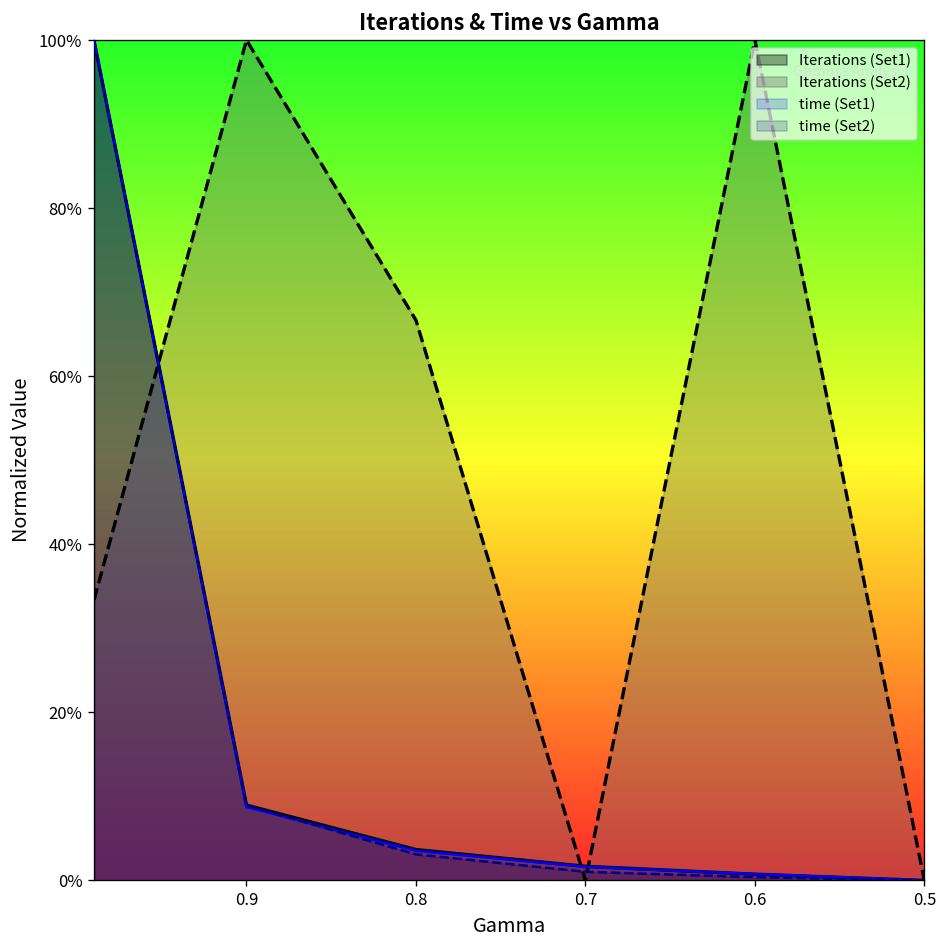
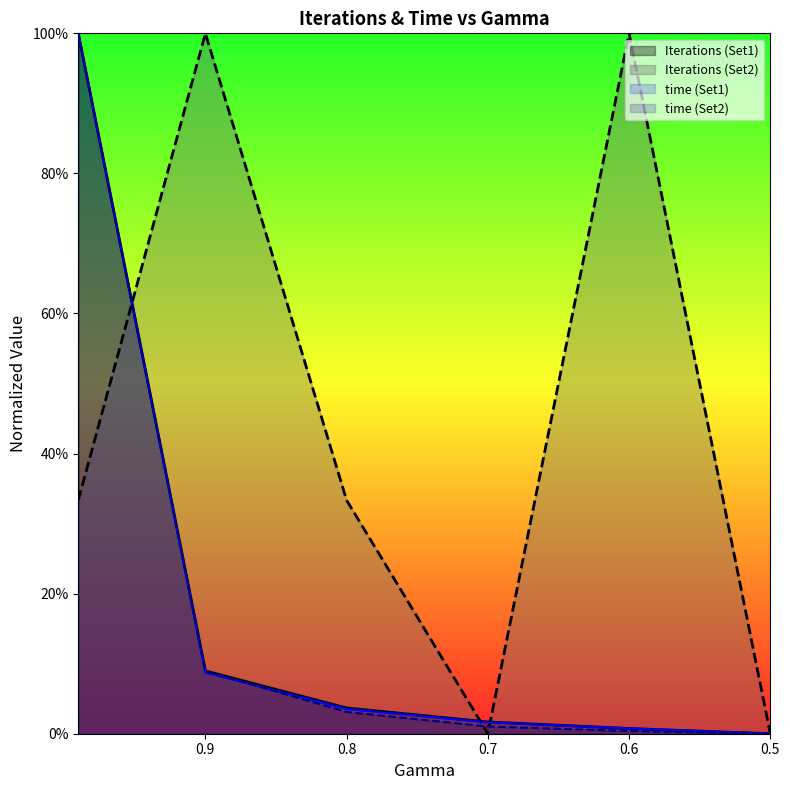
Iterations (Set2), 0.8: 67% -> 33%
